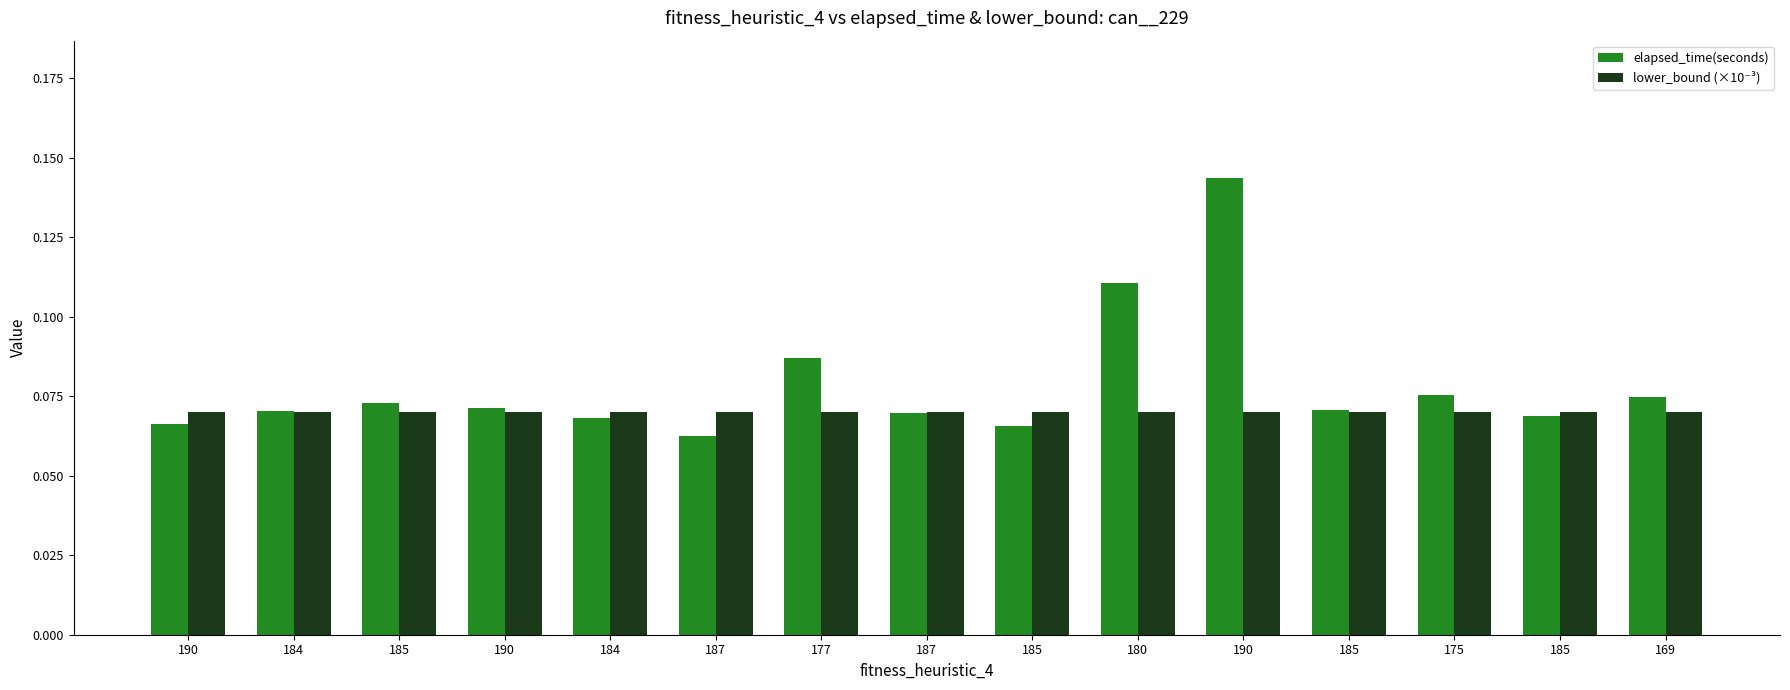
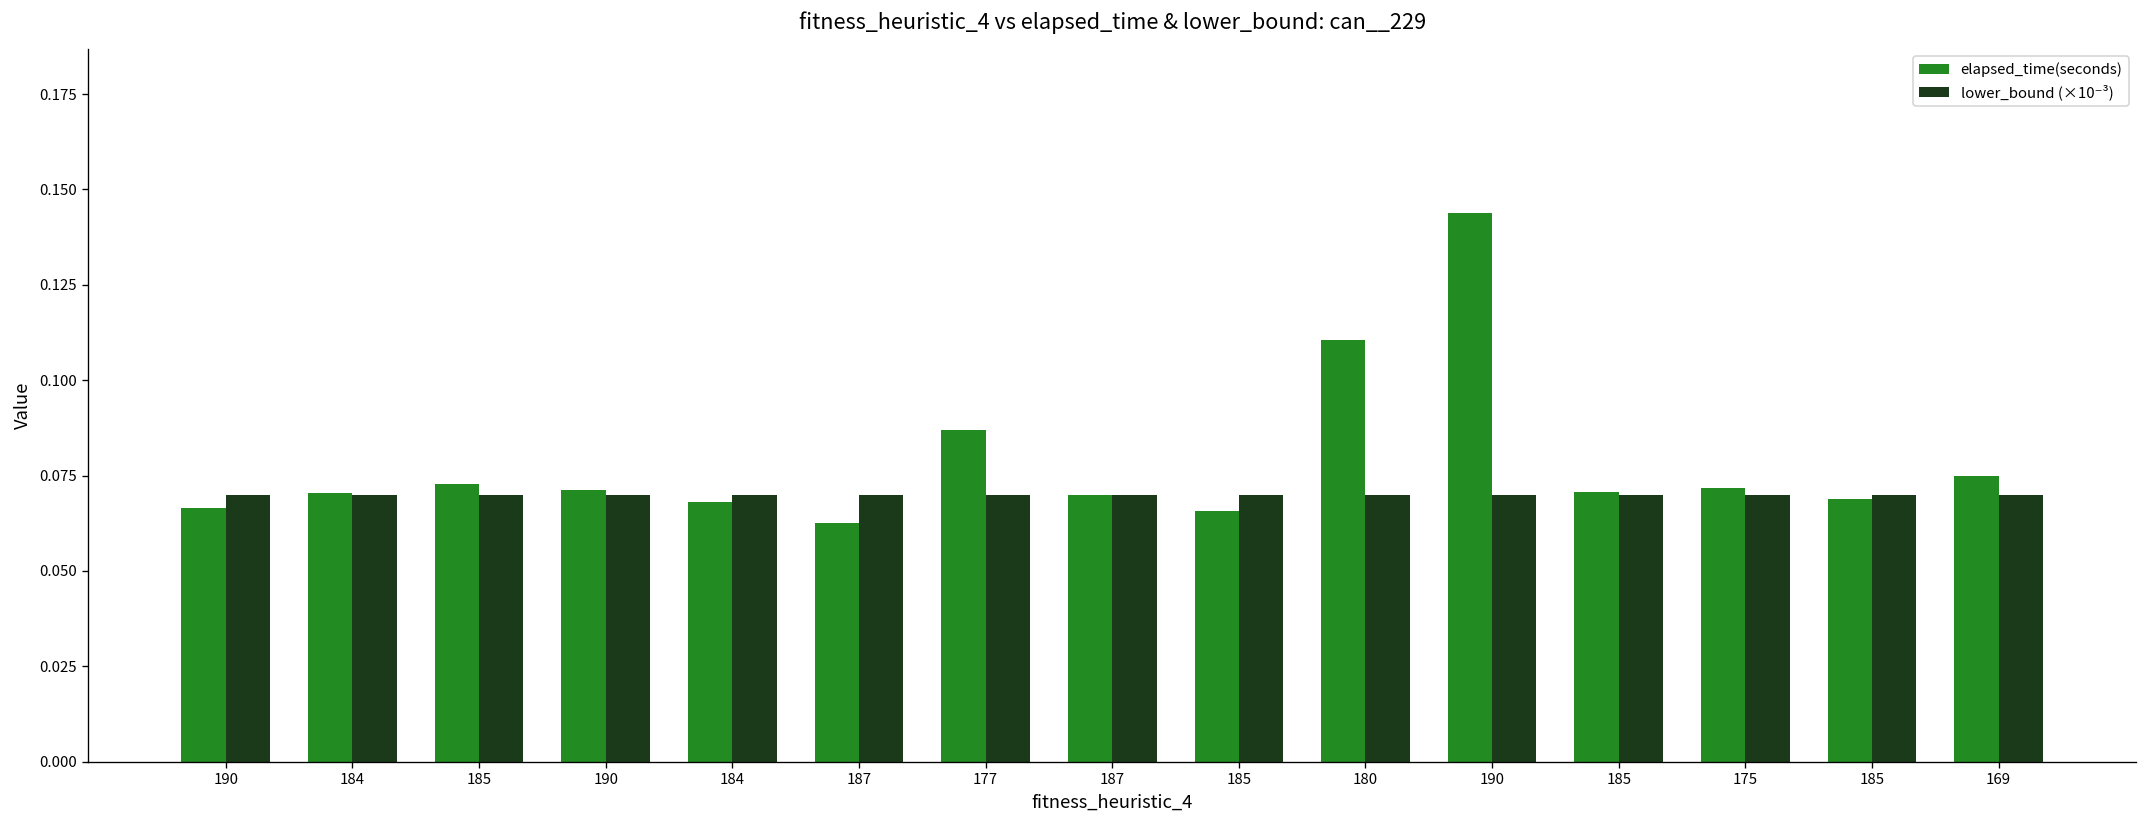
elapsed_time(seconds), 175: 0.075 -> 0.072
